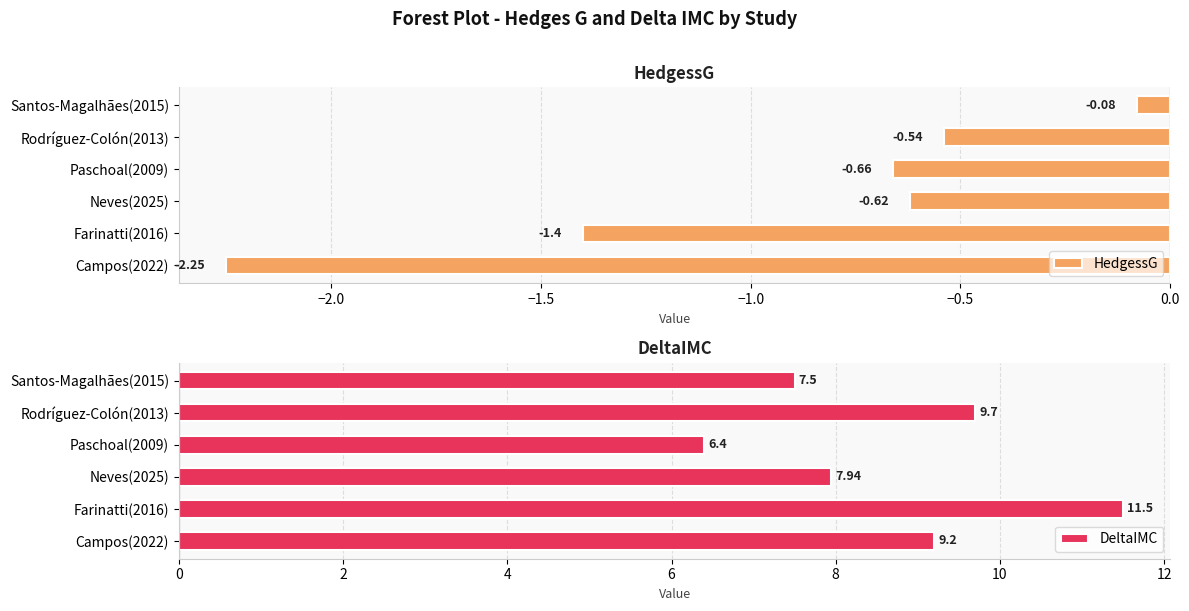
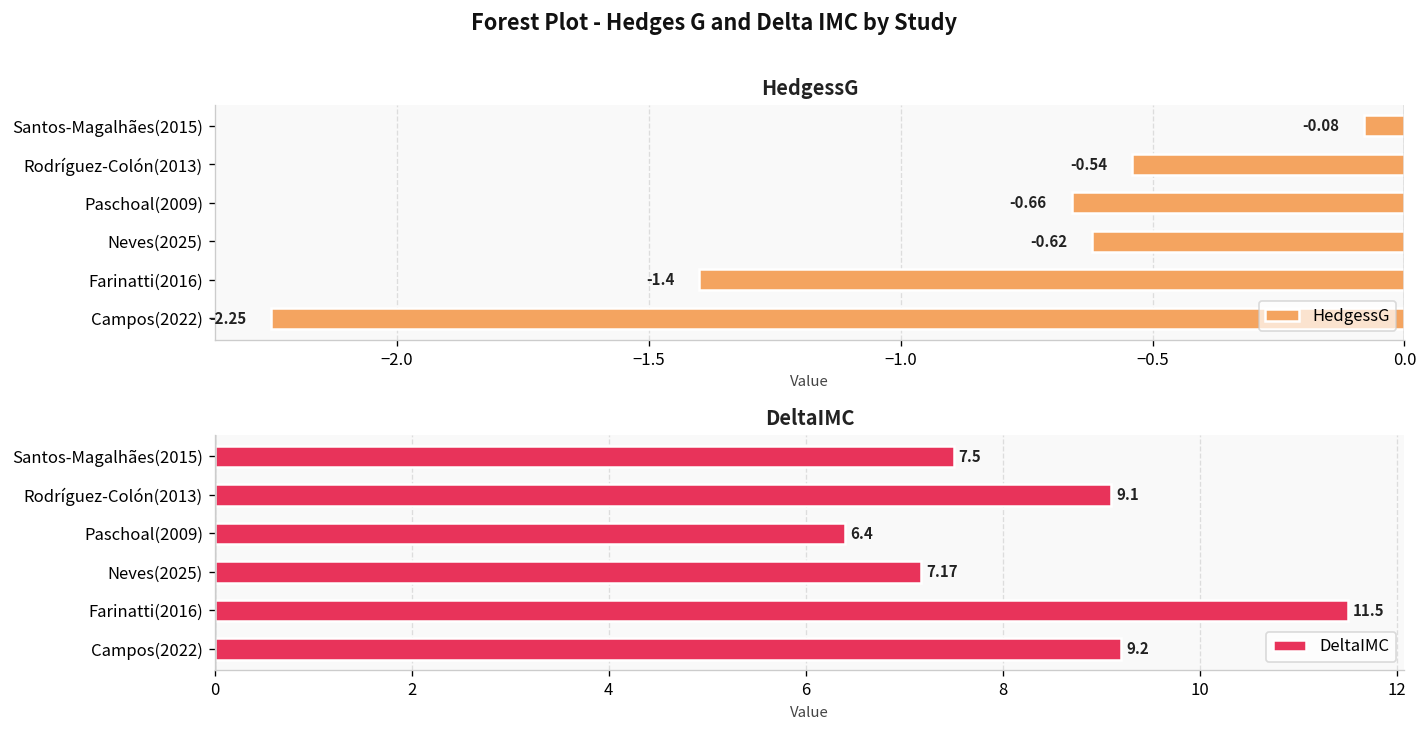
DeltaIMC, Rodríguez-Colón(2013): 9.7 -> 9.1
DeltaIMC, Neves(2025): 7.94 -> 7.17
